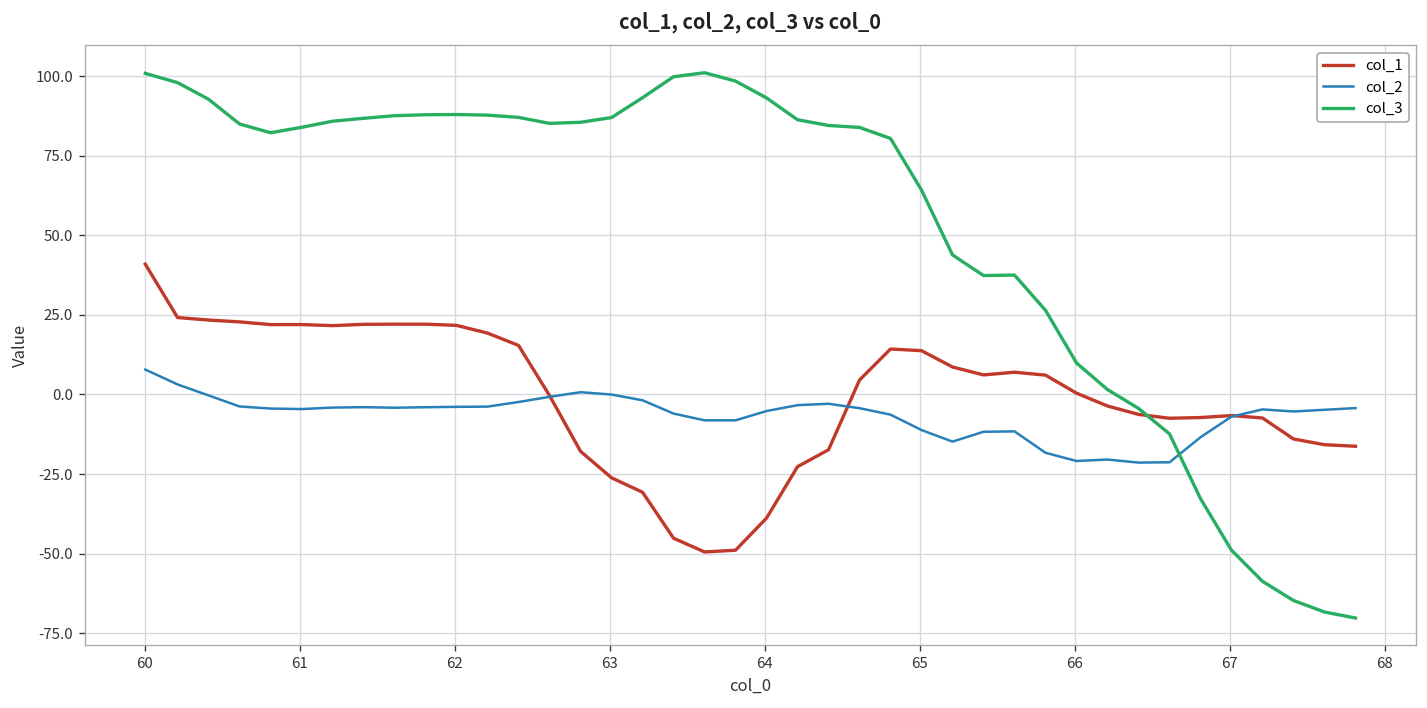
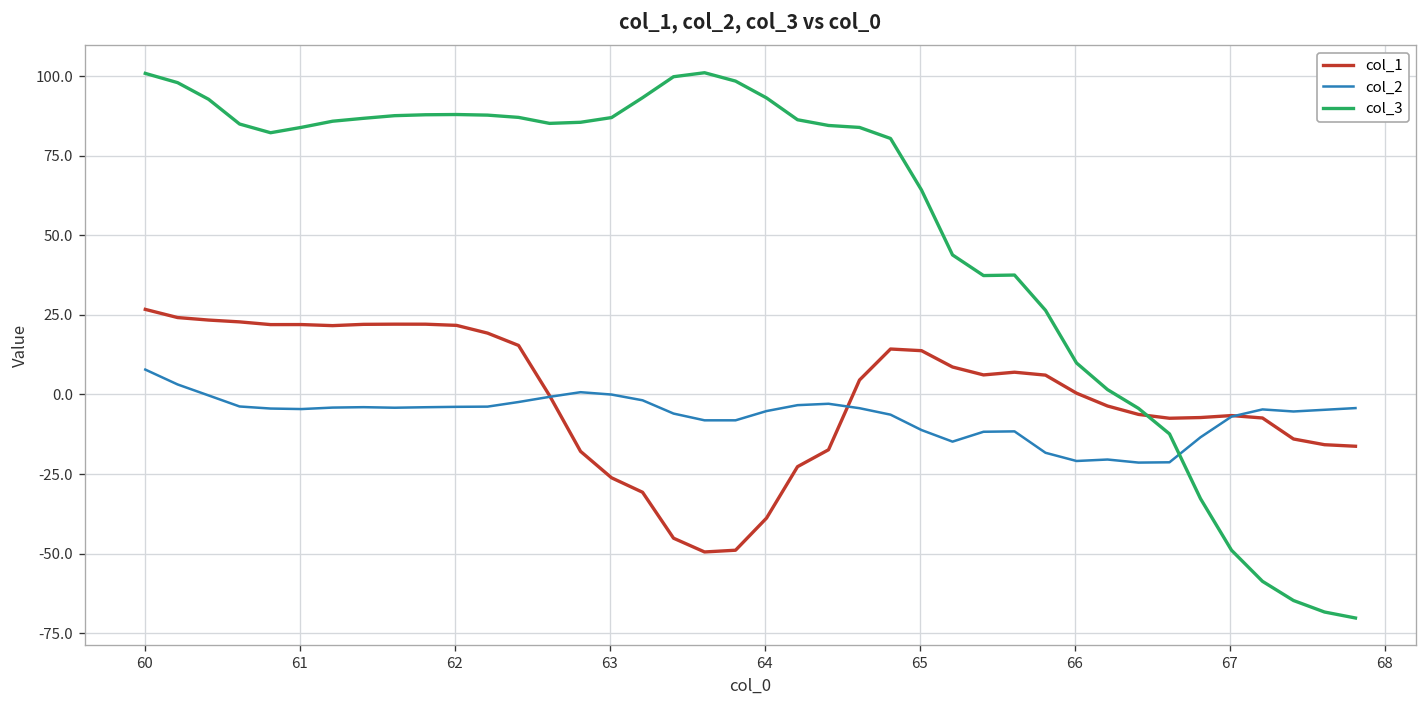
col_1, 60: 41 -> 27
